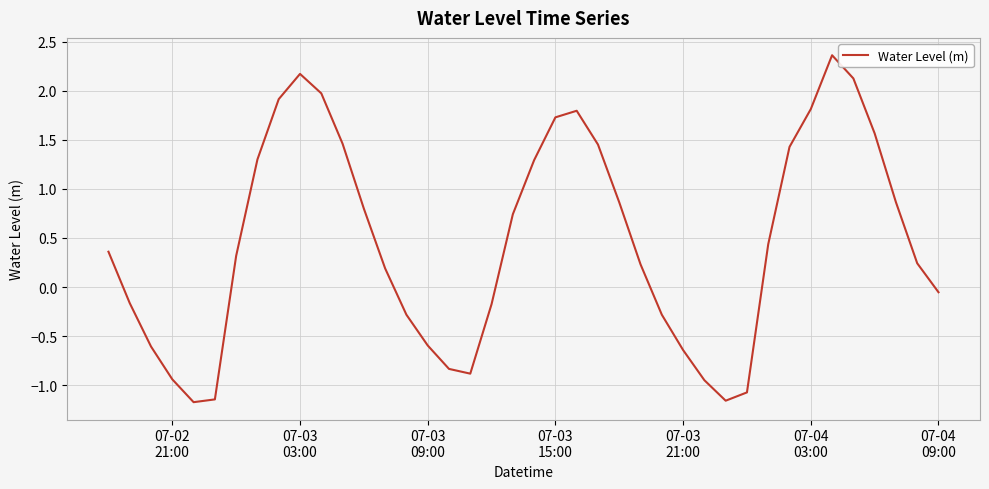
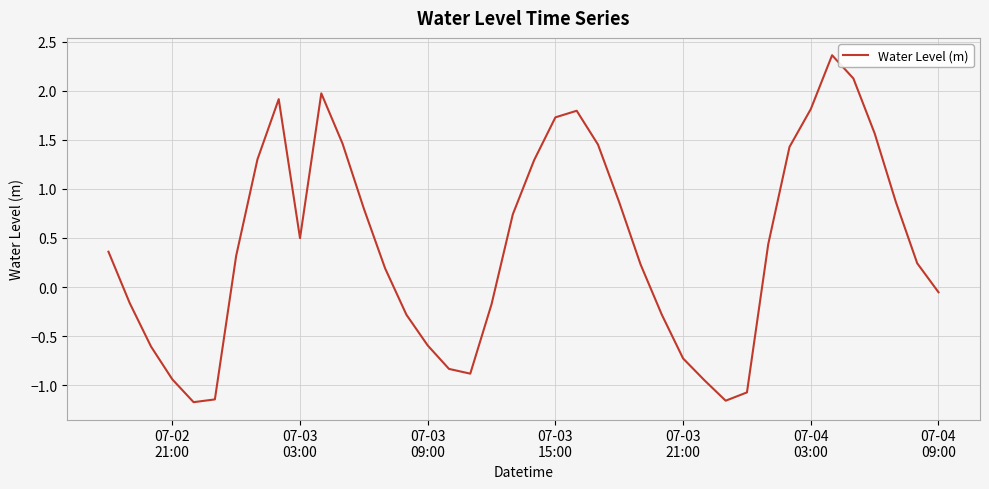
07-03 03:00: 2.2 -> 0.5
07-03 21:00: -0.6 -> -0.7
